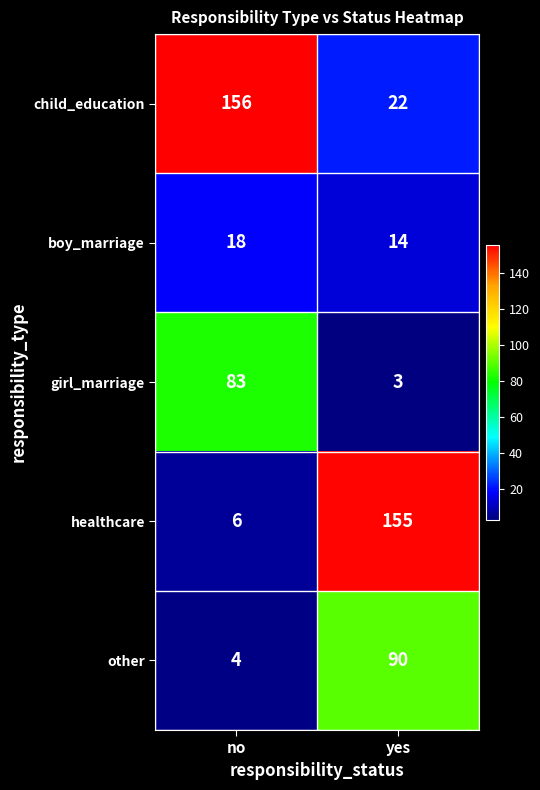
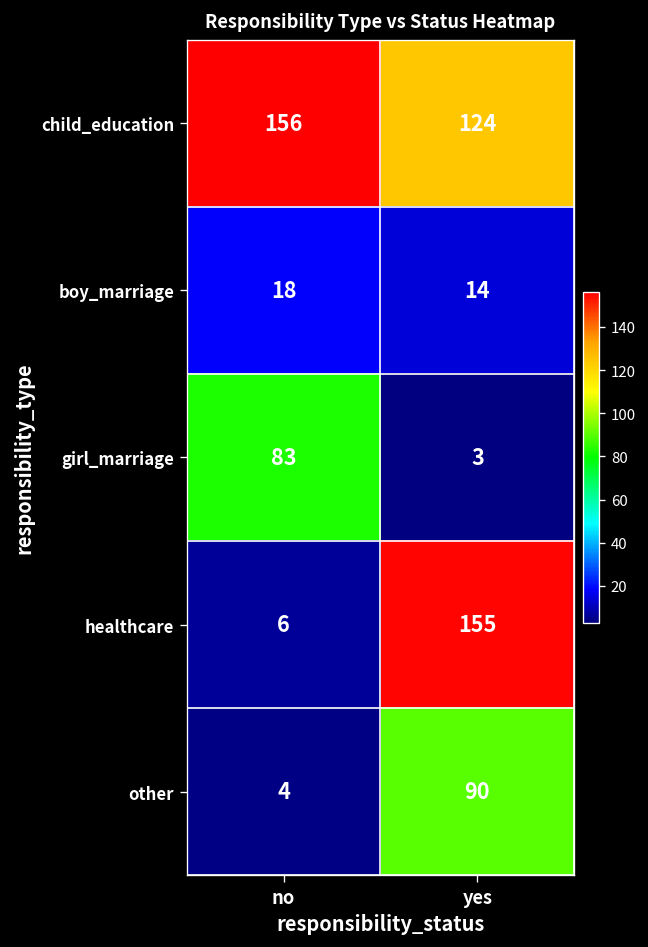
child_education, yes: 22 -> 124
